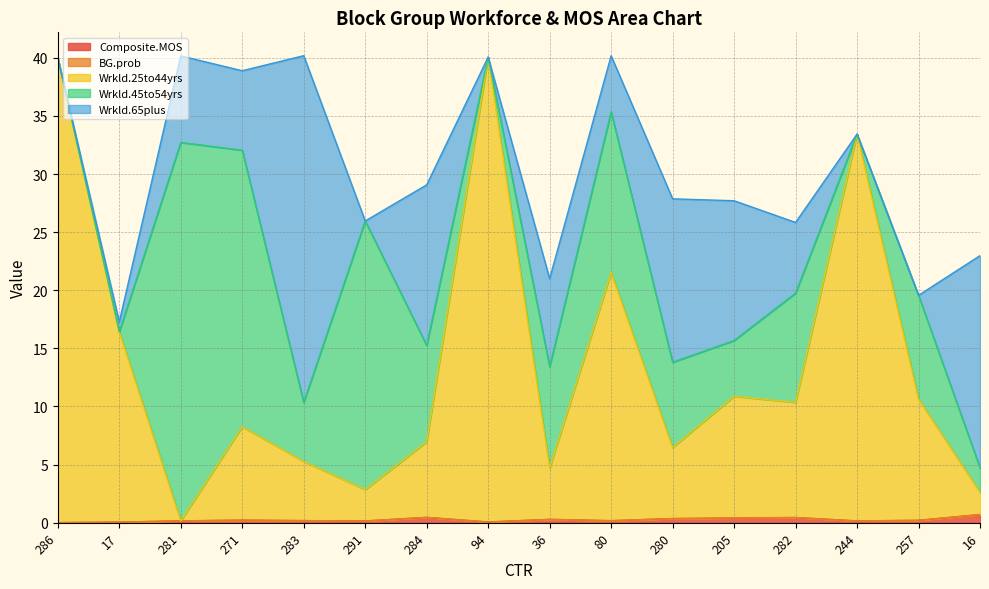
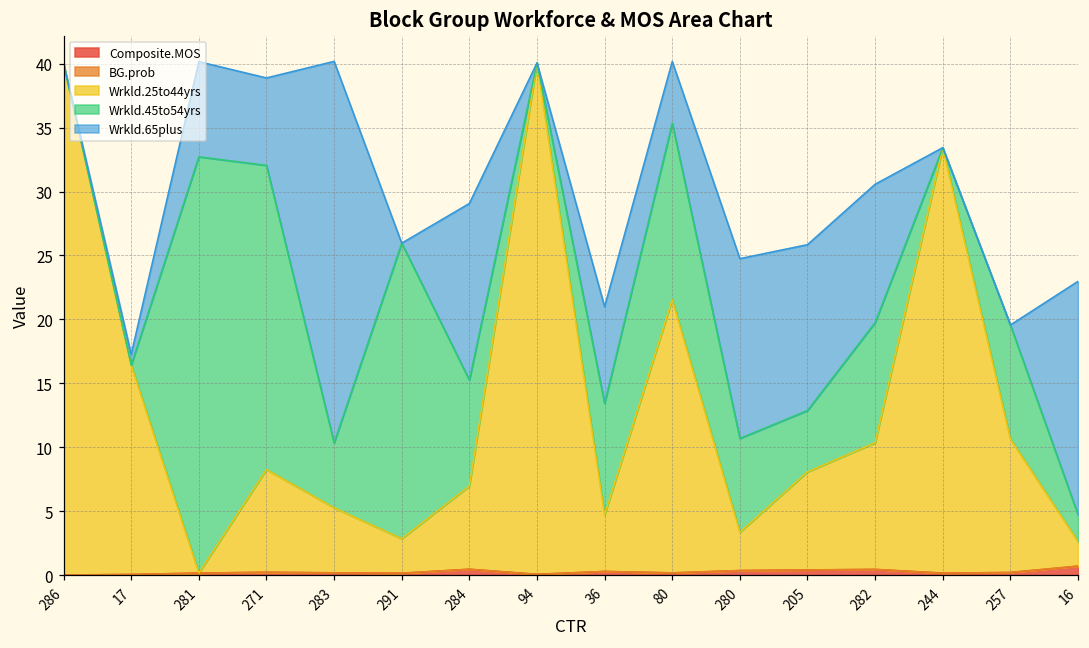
Wrkld.25to44yrs, 280: 6.1 -> 3.0
Wrkld.25to44yrs, 205: 10.5 -> 7.7
Wrkld.65plus, 205: 12.0 -> 13.0
Wrkld.65plus, 282: 6.1 -> 10.8
